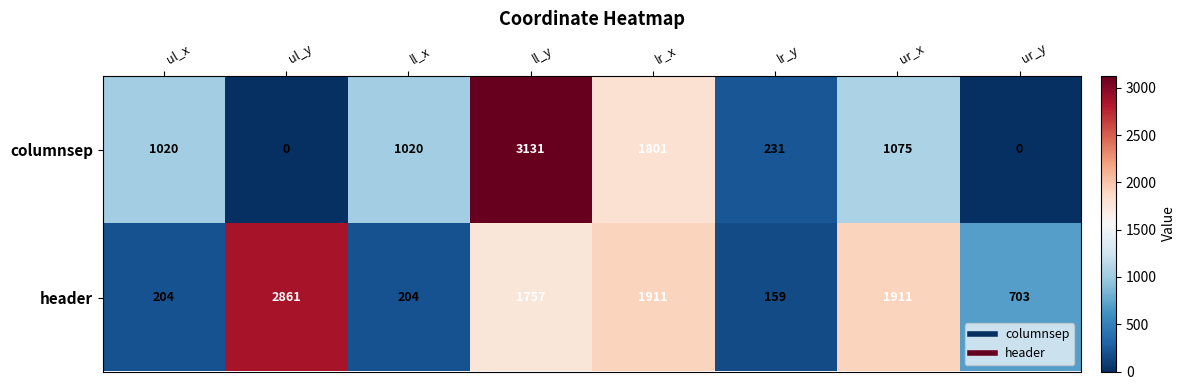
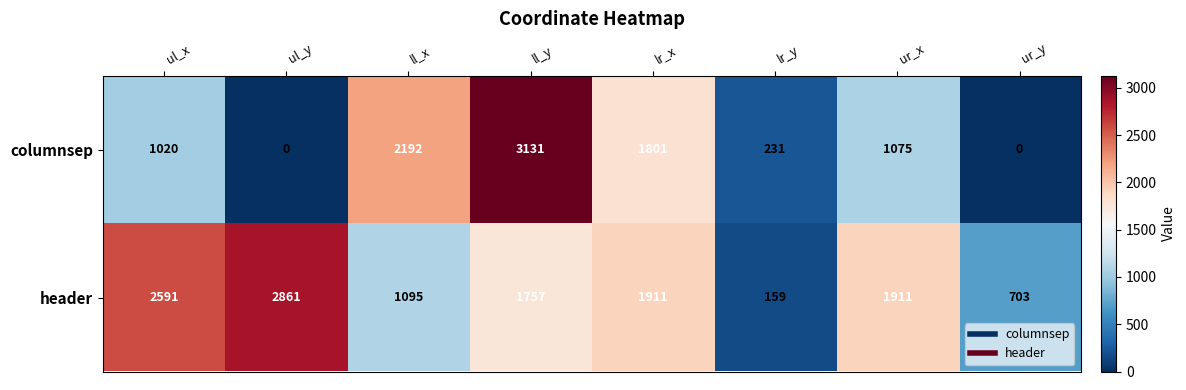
columnsep, ll_x: 1020 -> 2192
header, ul_x: 204 -> 2591
header, ll_x: 204 -> 1095
